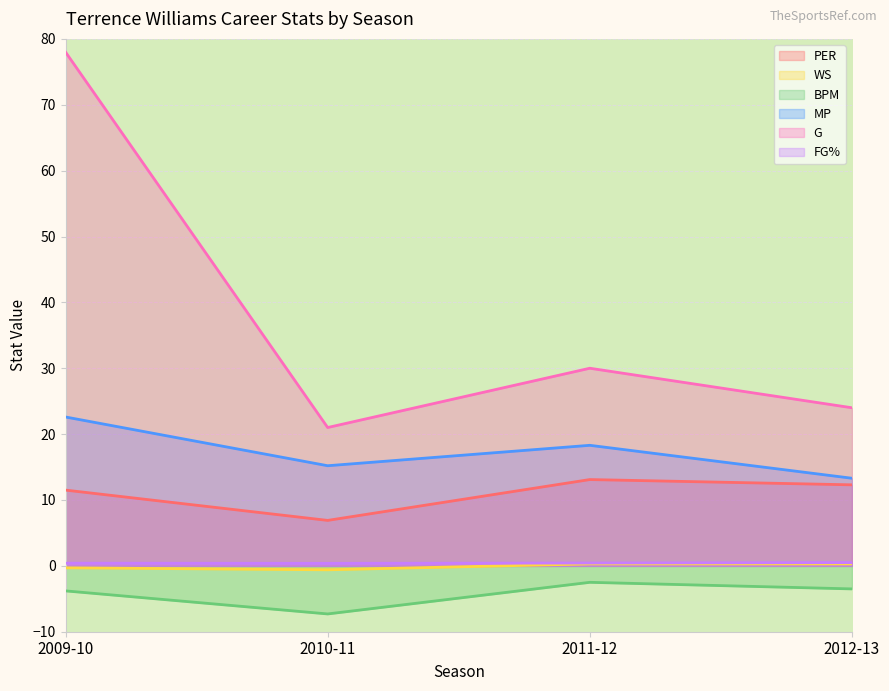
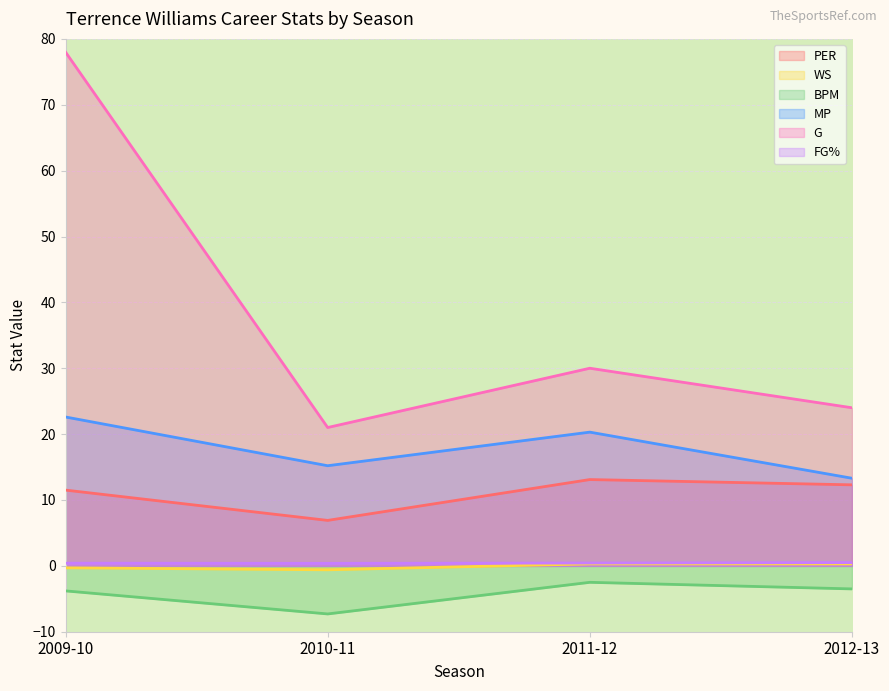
MP, 2011-12: 18 -> 20
